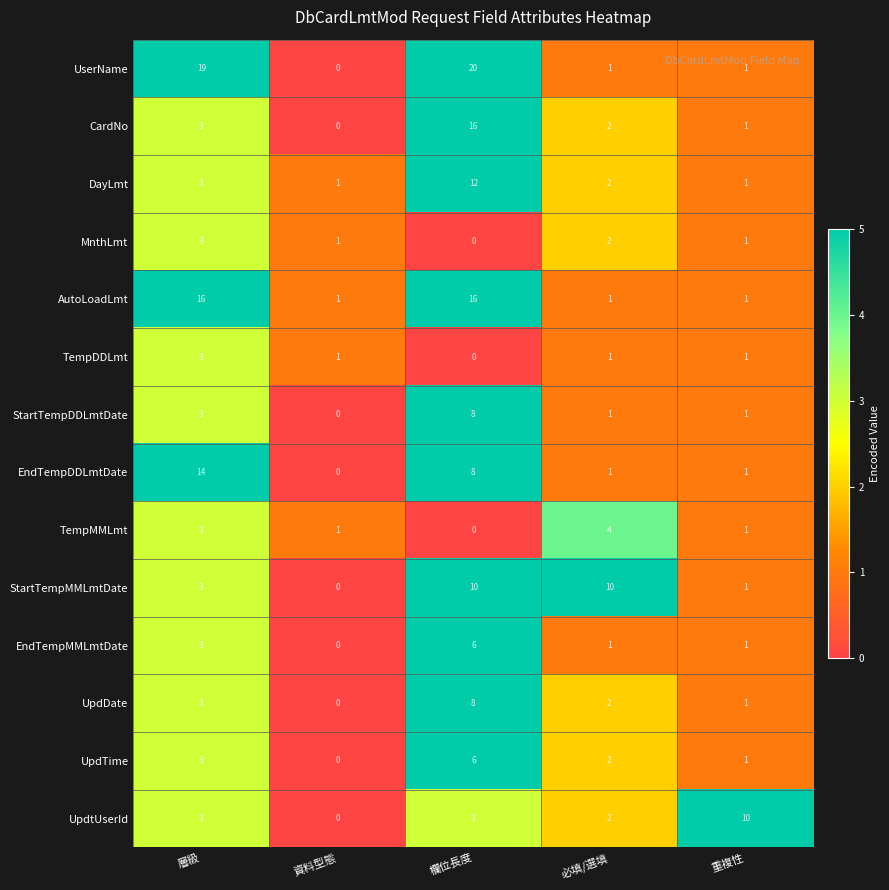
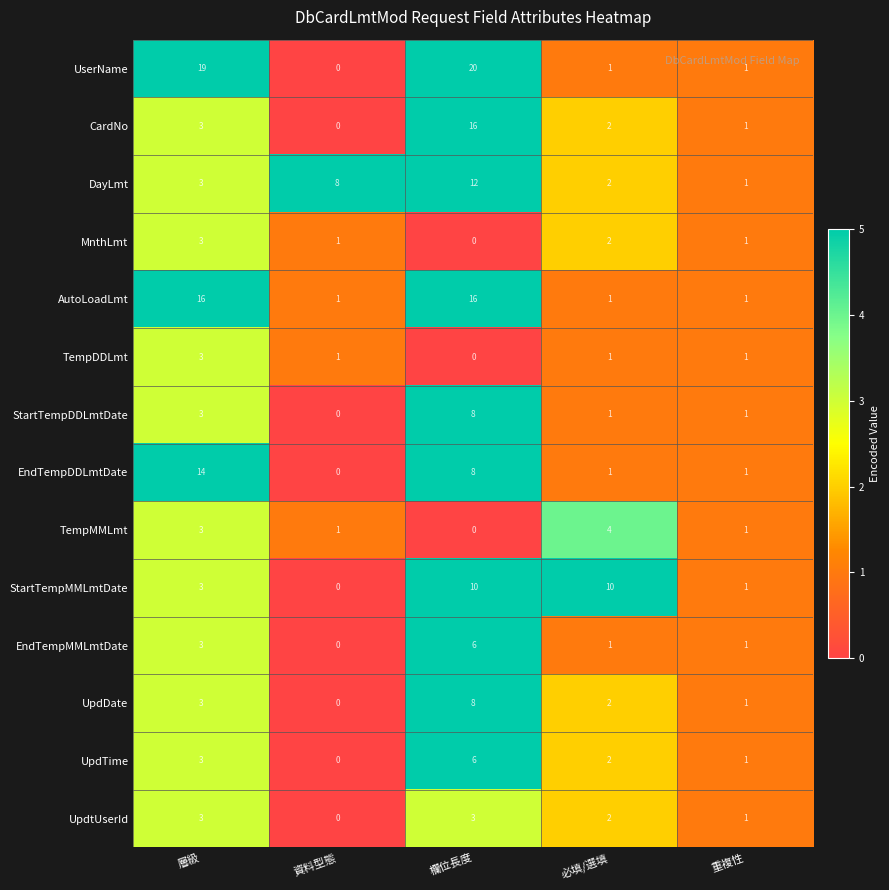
DayLmt, 資料型態: 1 -> 8
UpdtUserId, 重複性: 10 -> 1
